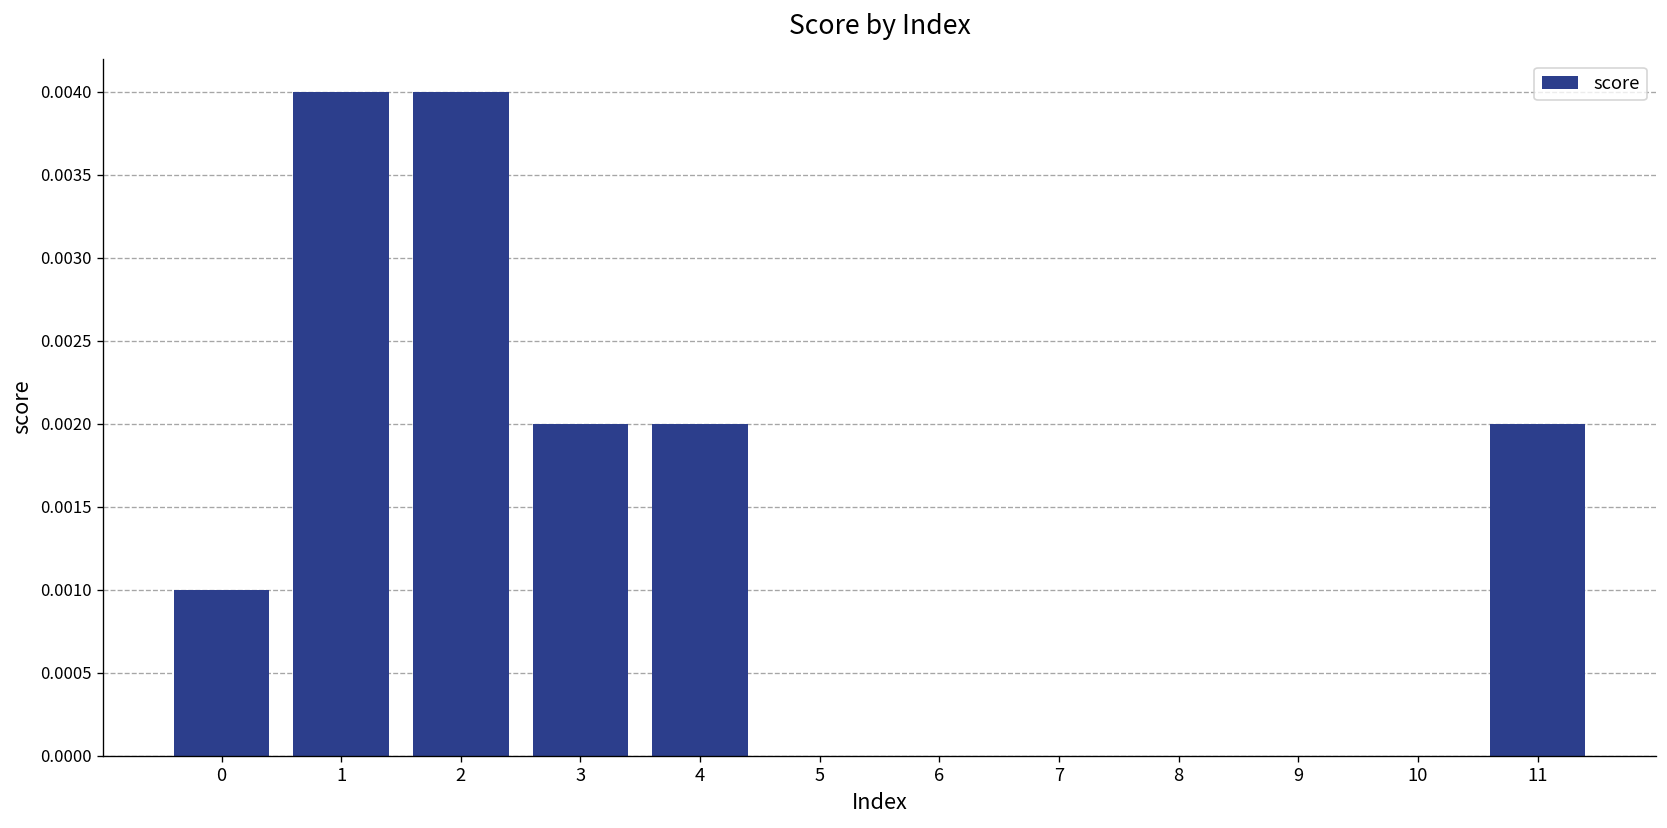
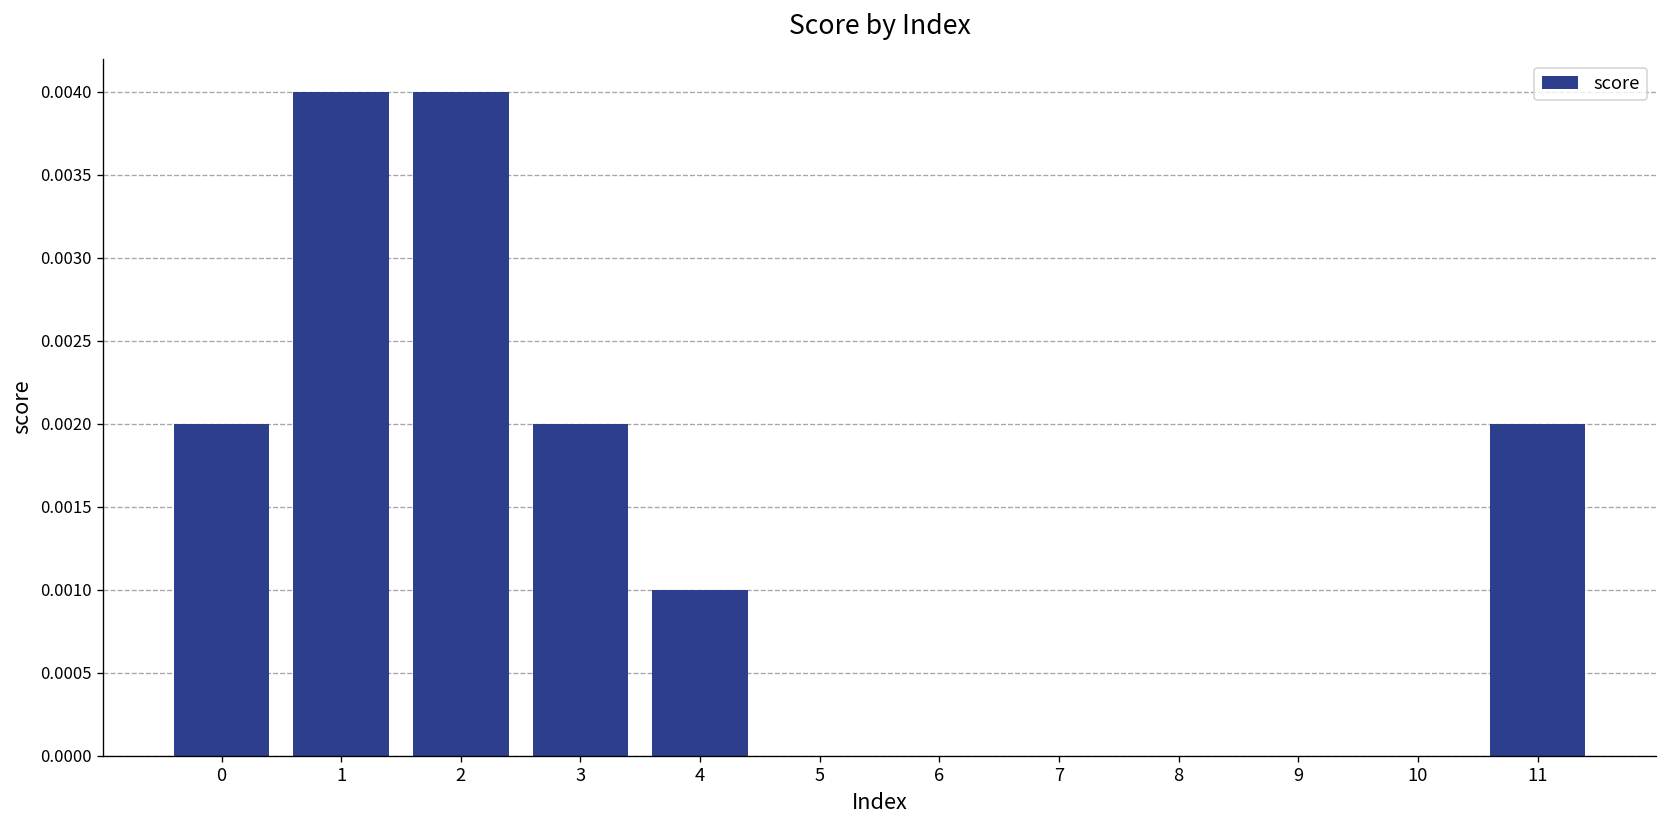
0: 0.001 -> 0.002
4: 0.002 -> 0.001
